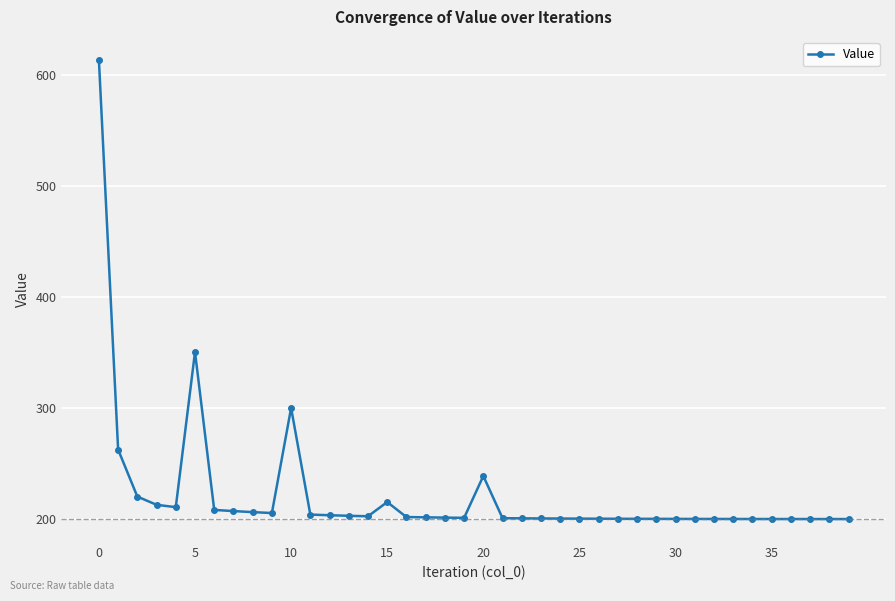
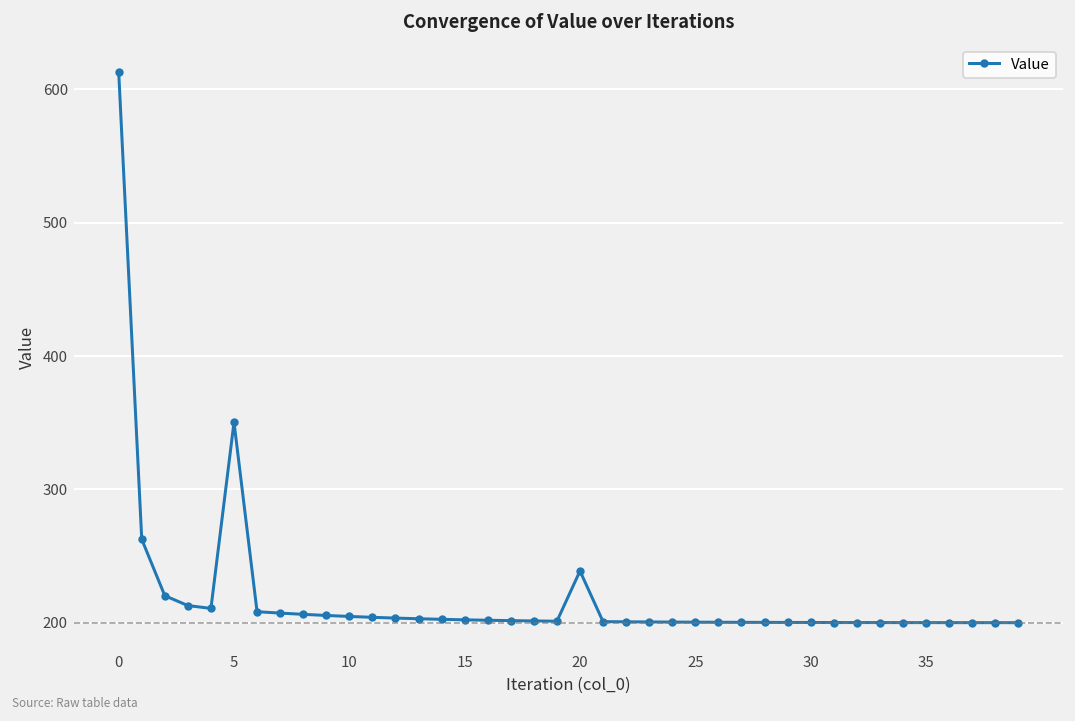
10: 300 -> 205
15: 215 -> 202
